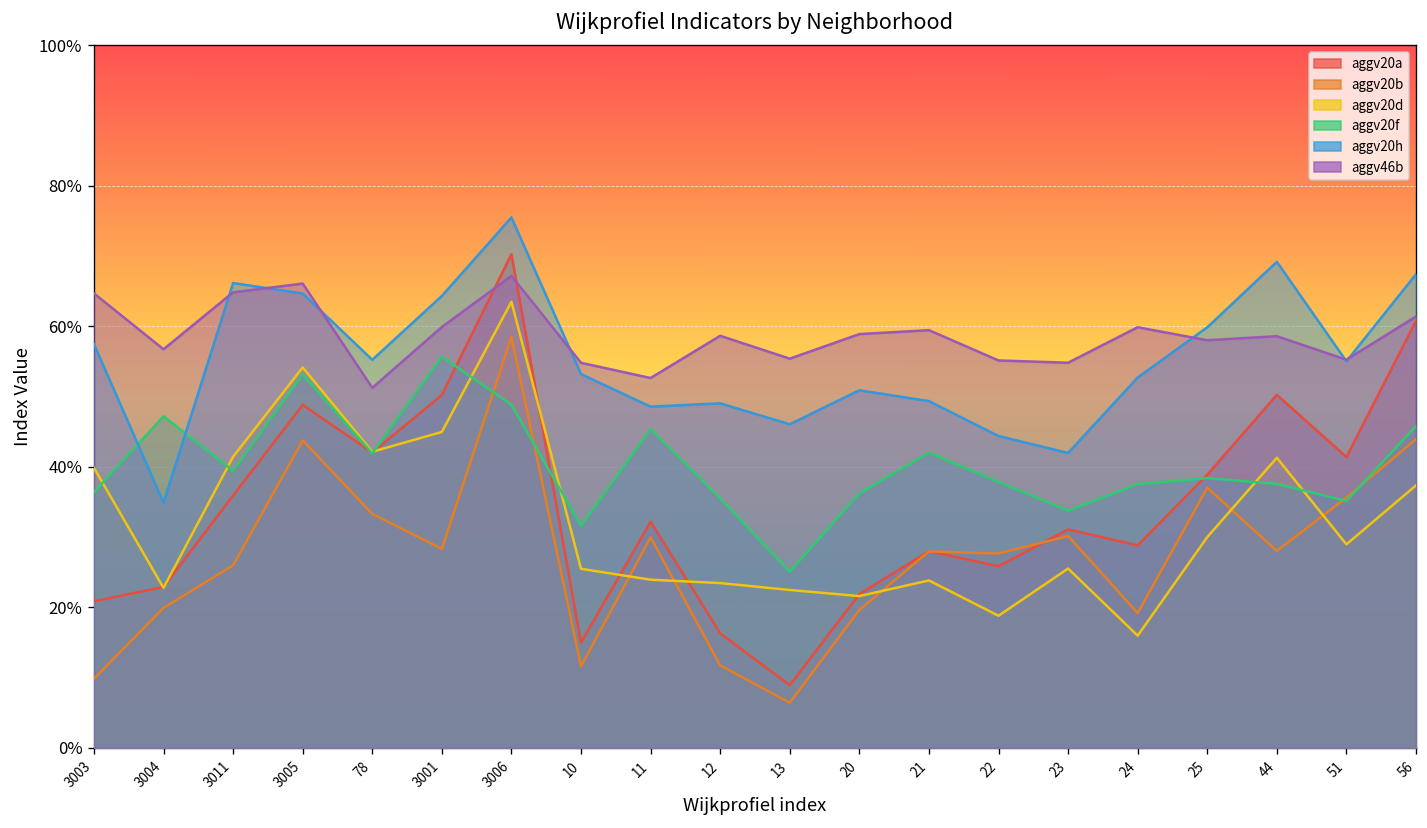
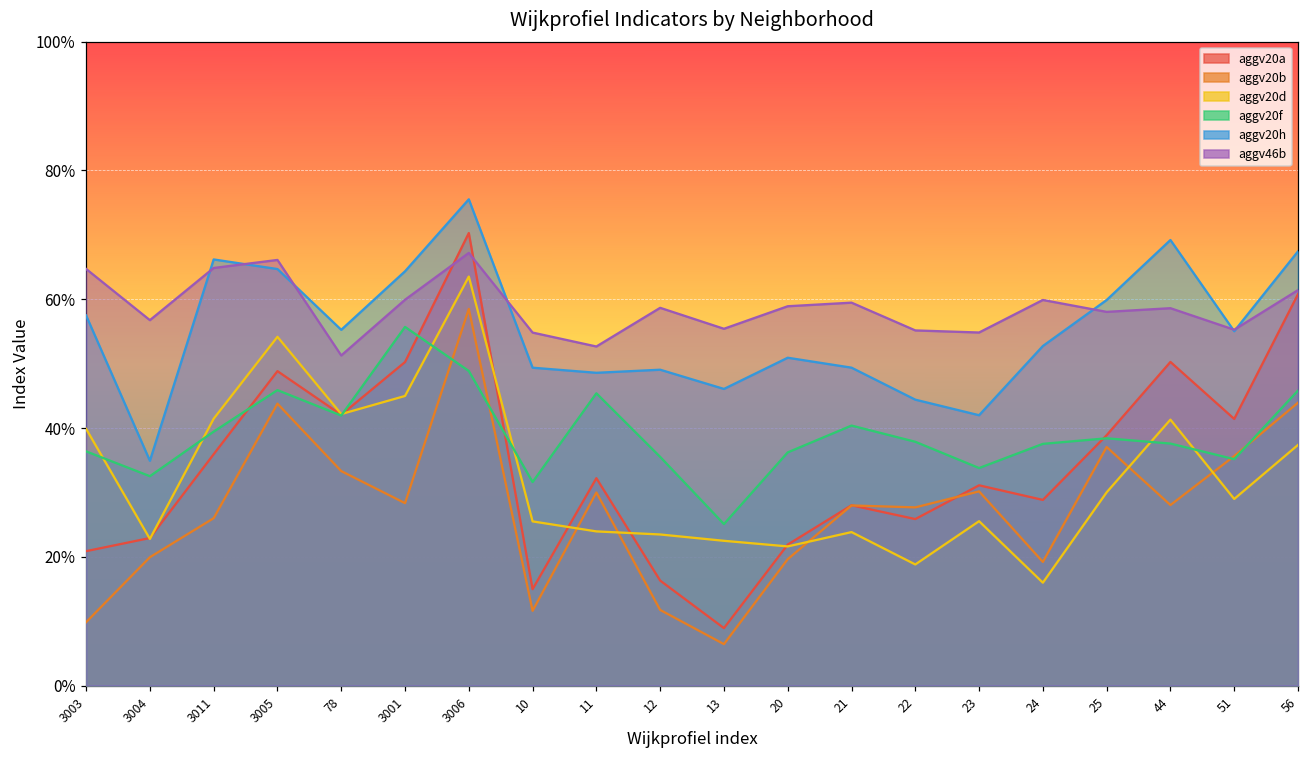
aggv20f, 3004: 47% -> 33%
aggv20f, 3005: 53% -> 46%
aggv20h, 10: 53% -> 49%
aggv20f, 21: 42% -> 40%
